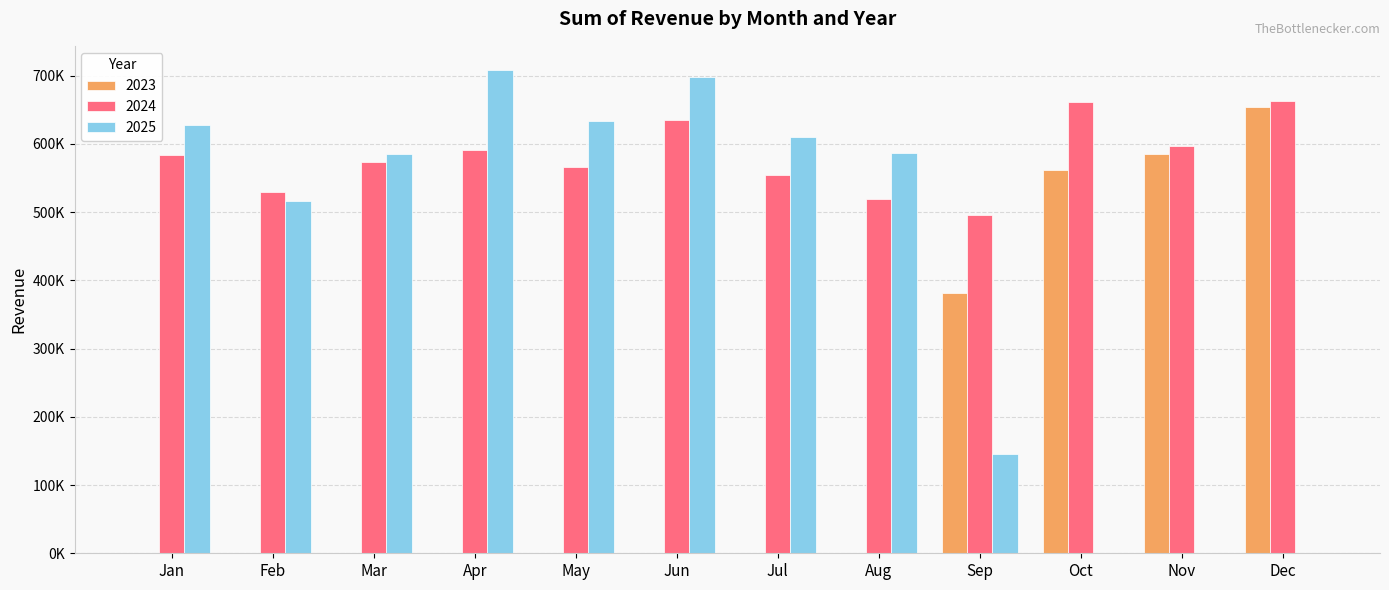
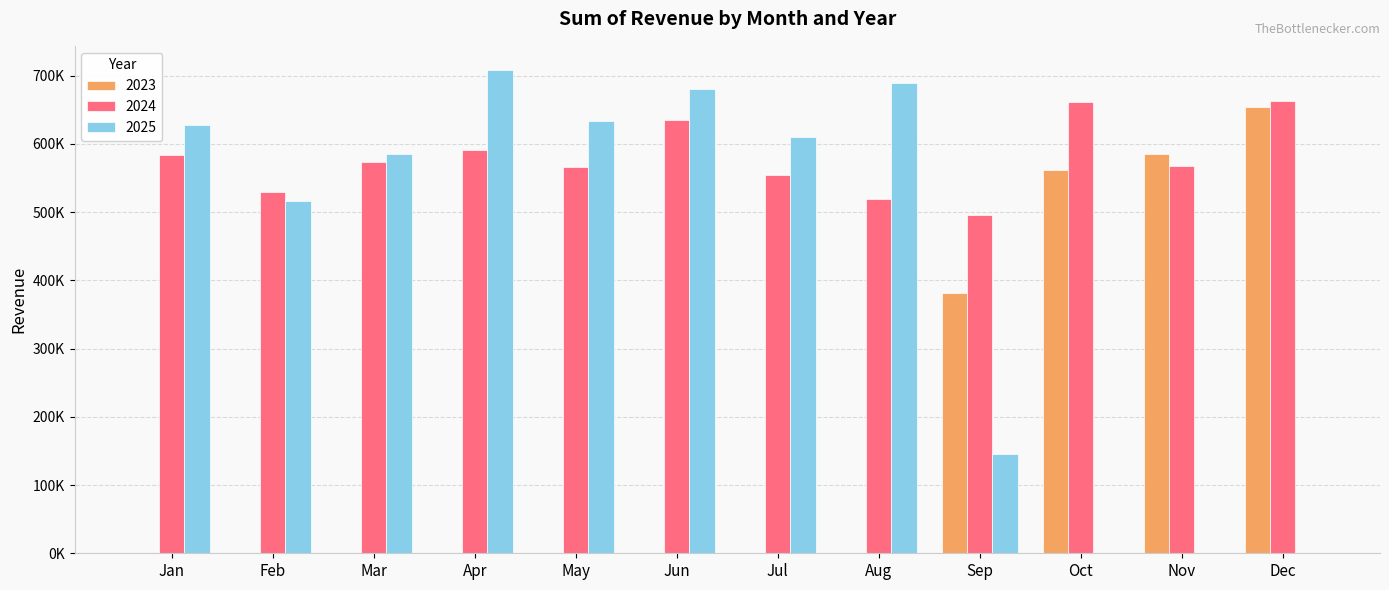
2025, Jun: 700000 -> 680000
2025, Aug: 590000 -> 690000
2024, Nov: 600000 -> 570000
